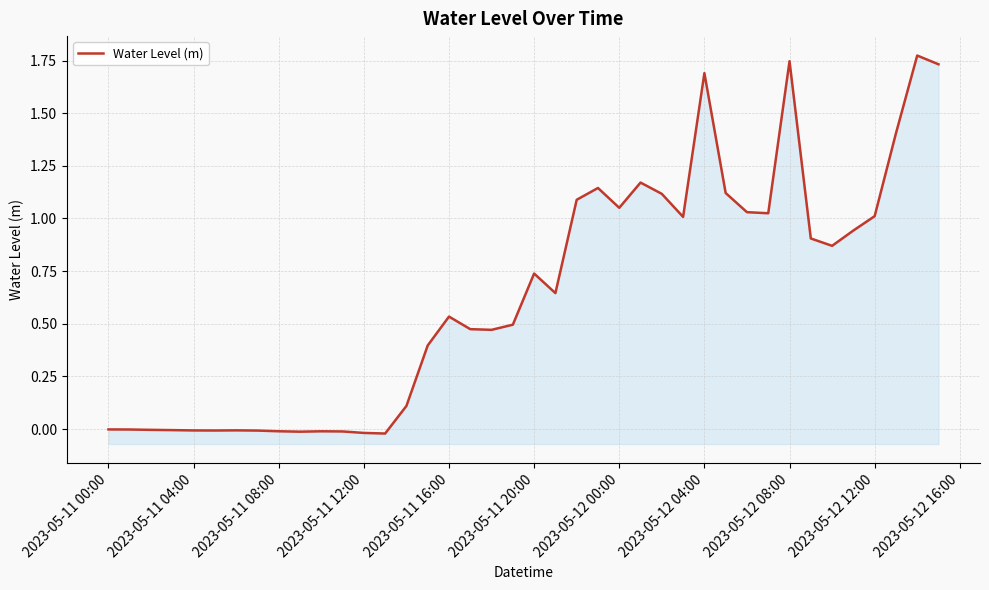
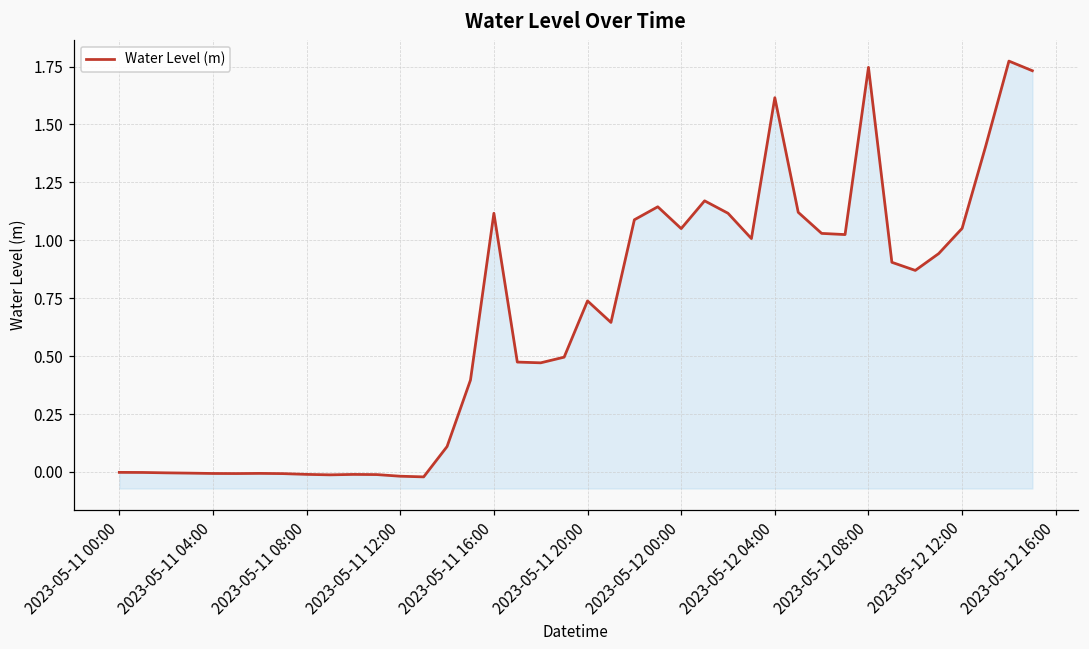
2023-05-11 16:00: 0.53 -> 1.12
2023-05-12 04:00: 1.69 -> 1.62
2023-05-12 12:00: 1.01 -> 1.05
